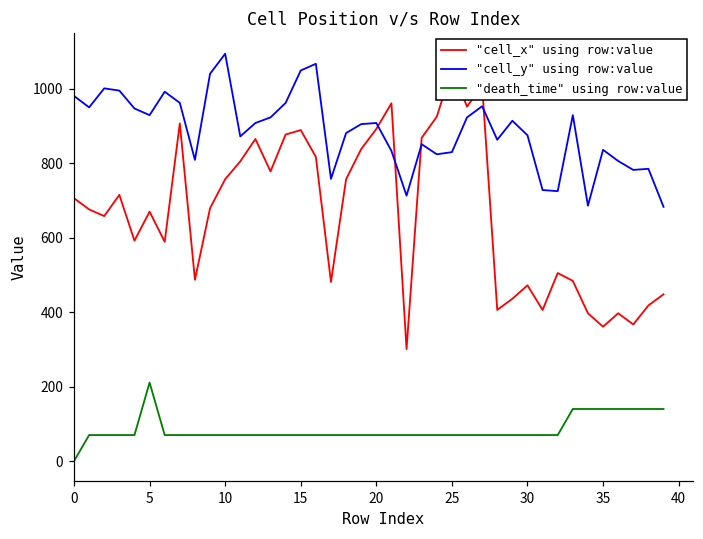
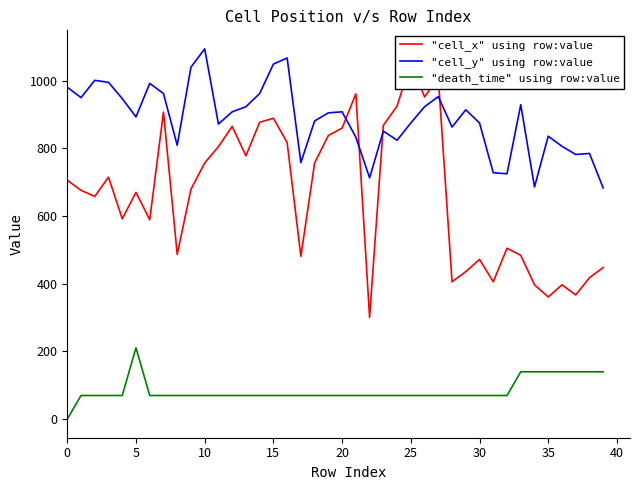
"cell_y" using row:value, 5: 930 -> 890
"cell_x" using row:value, 20: 890 -> 860
"cell_y" using row:value, 25: 830 -> 880
